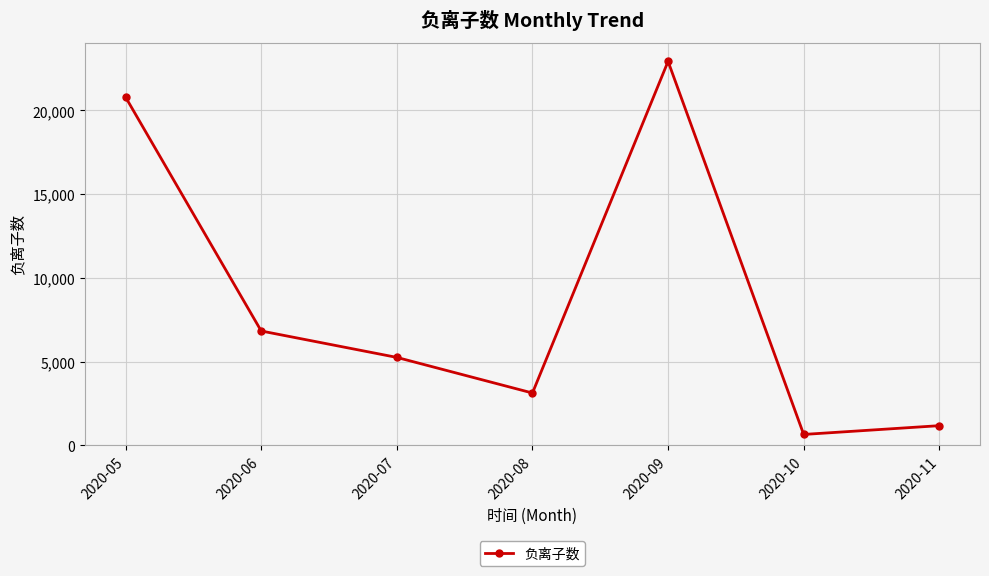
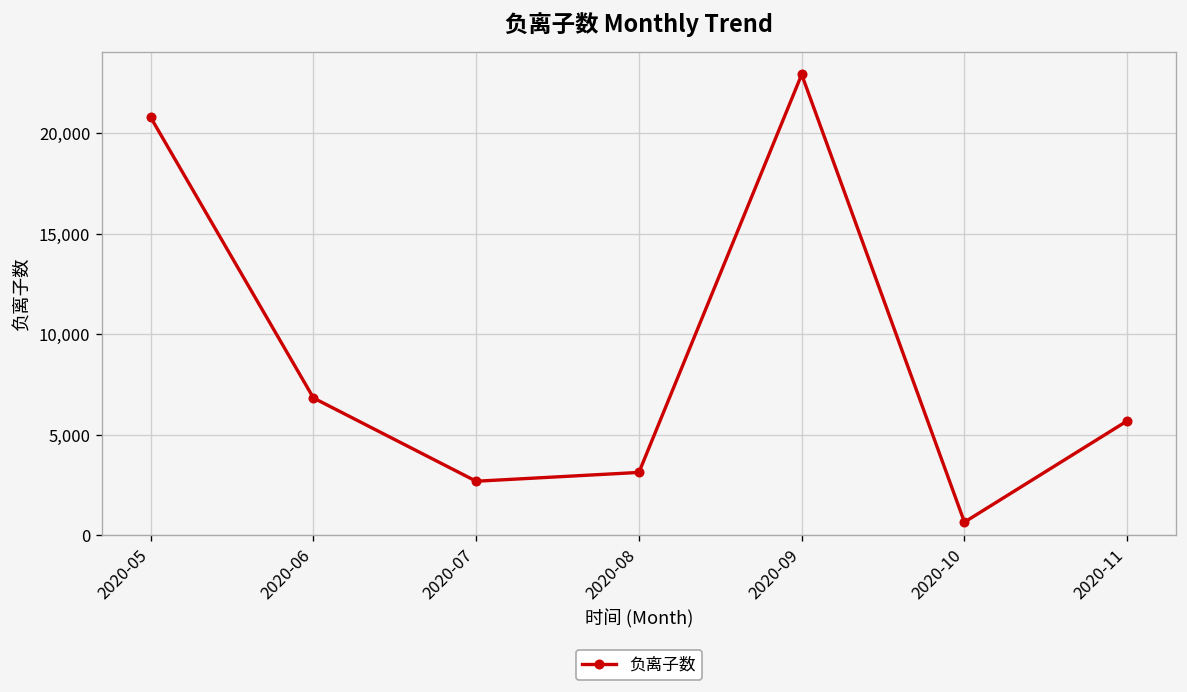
2020-07: 5,300 -> 2,700
2020-11: 1,200 -> 5,700
